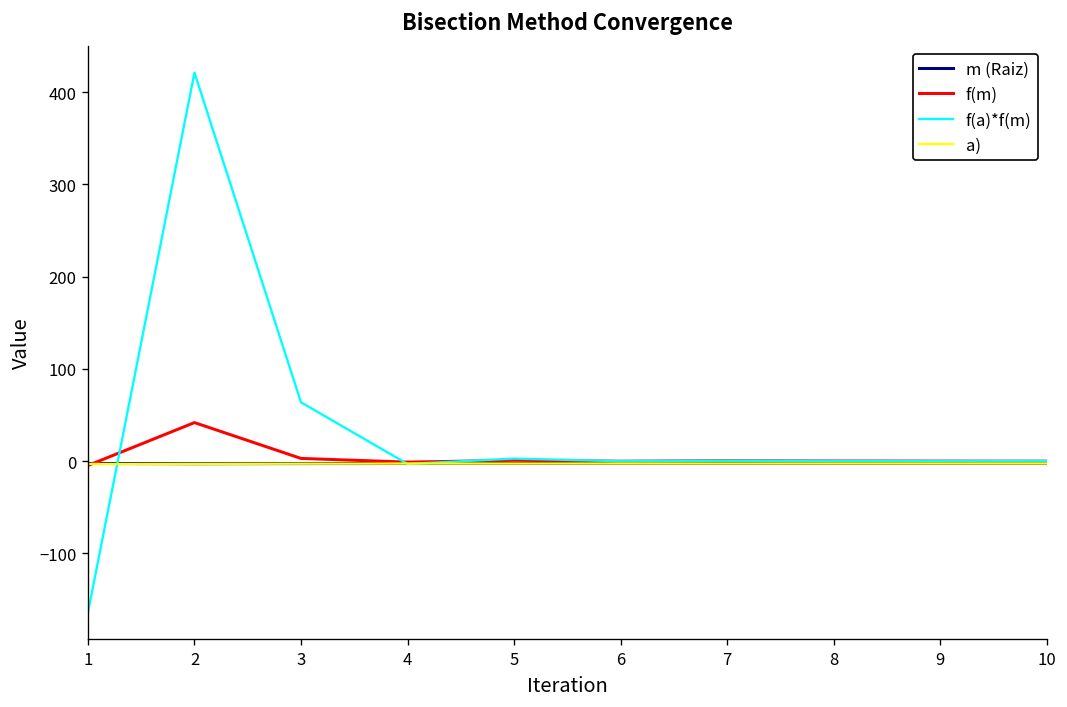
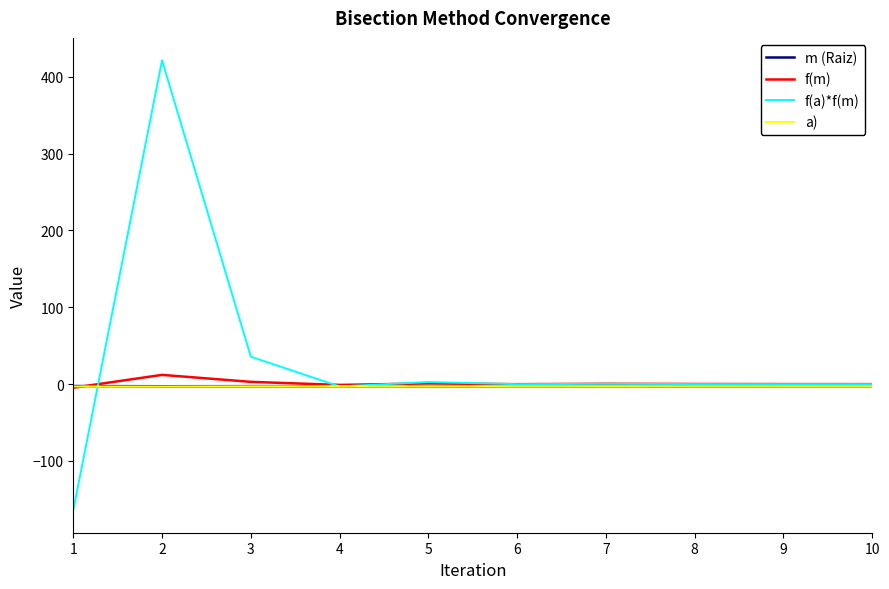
f(m), 2: 40 -> 10
f(a)*f(m), 3: 60 -> 40
